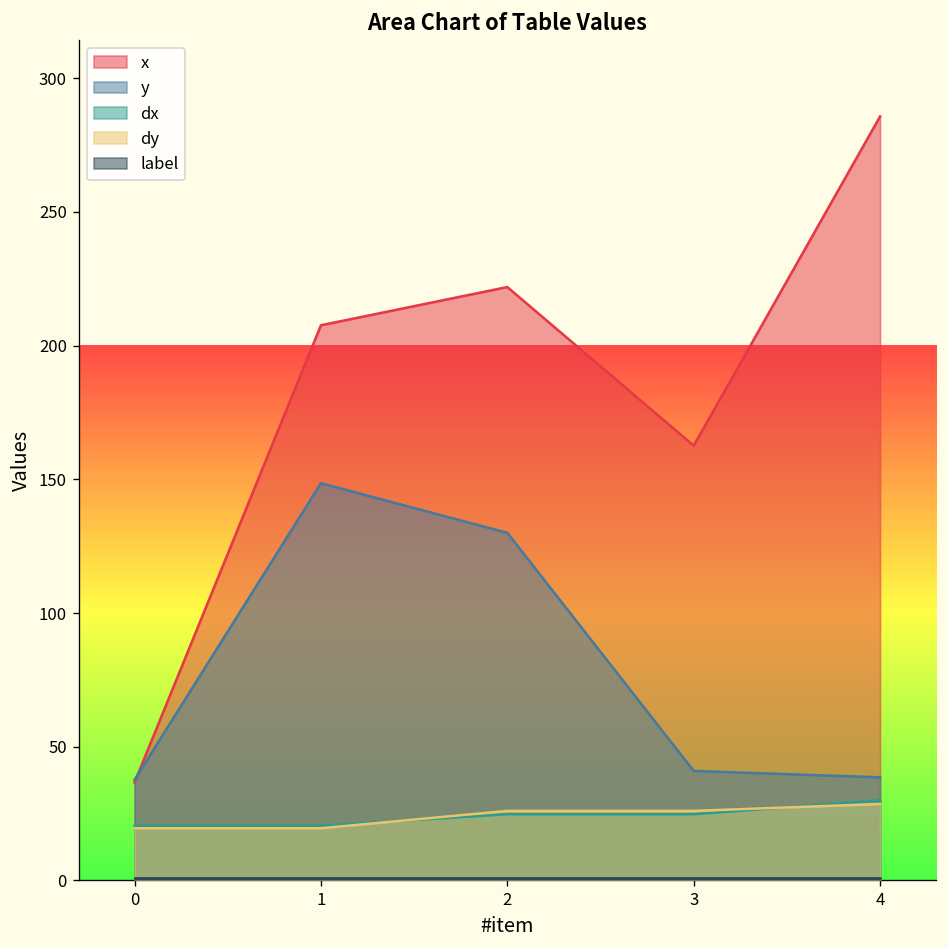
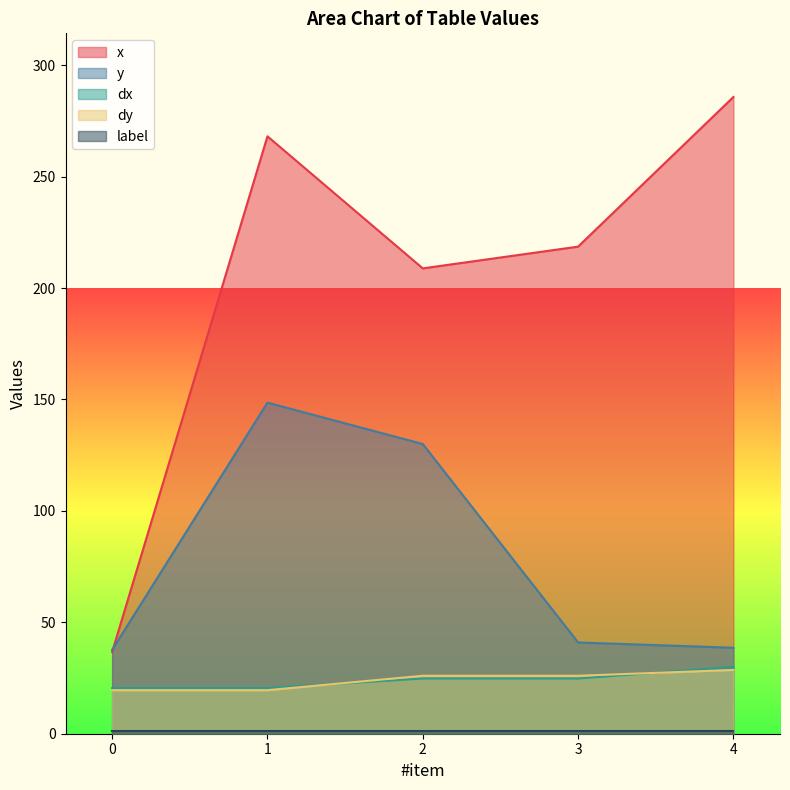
x, 1: 208 -> 268
x, 2: 222 -> 209
x, 3: 163 -> 219
